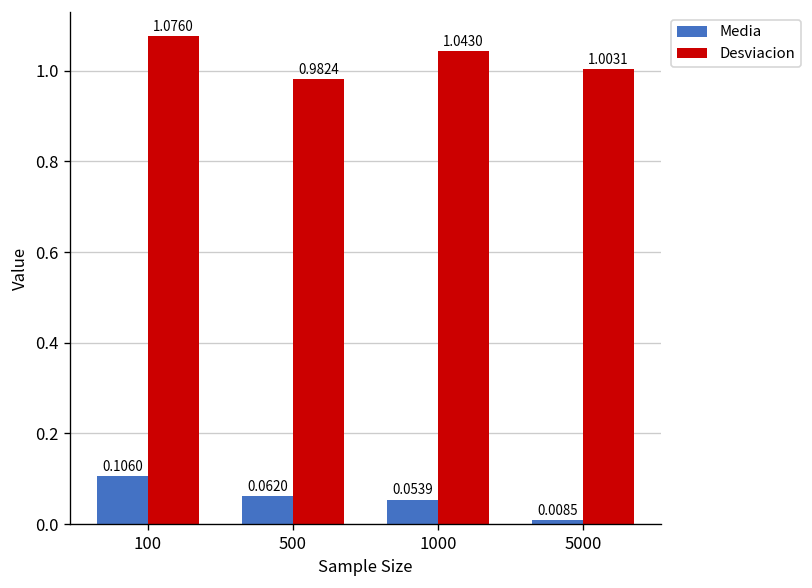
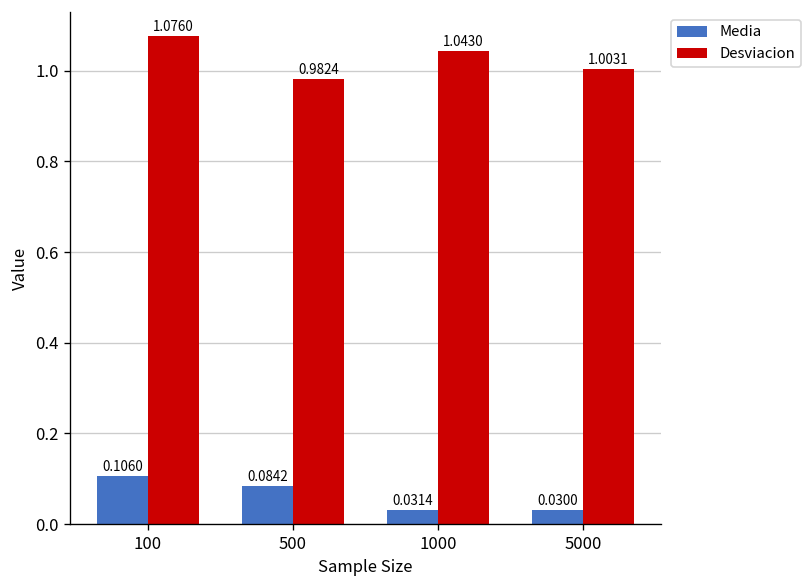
Media, 500: 0.0620 -> 0.0842
Media, 1000: 0.0539 -> 0.0314
Media, 5000: 0.0085 -> 0.0300
